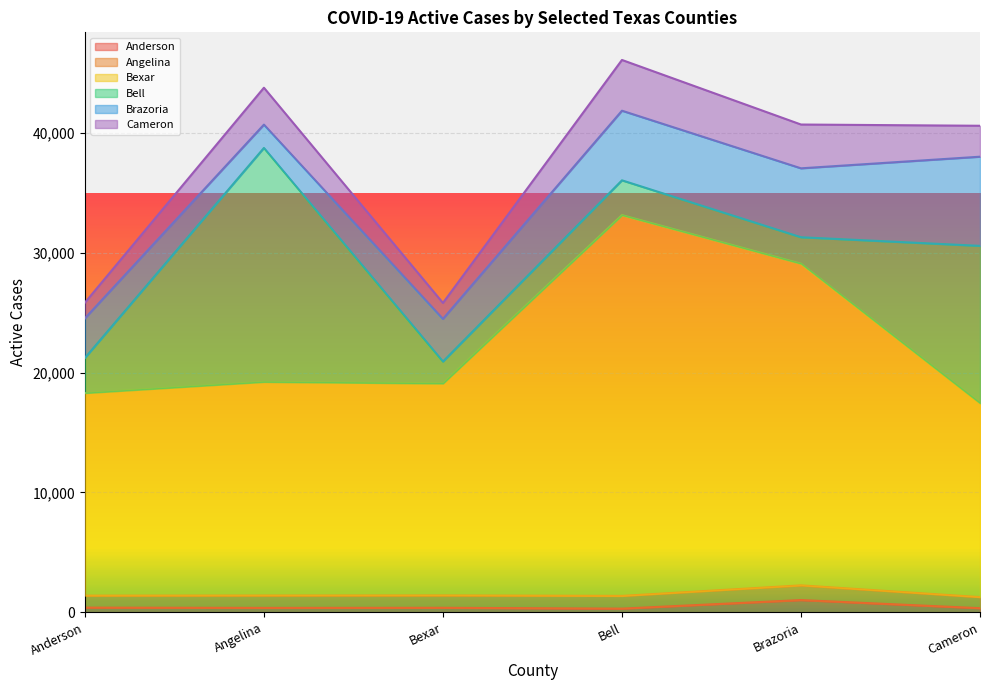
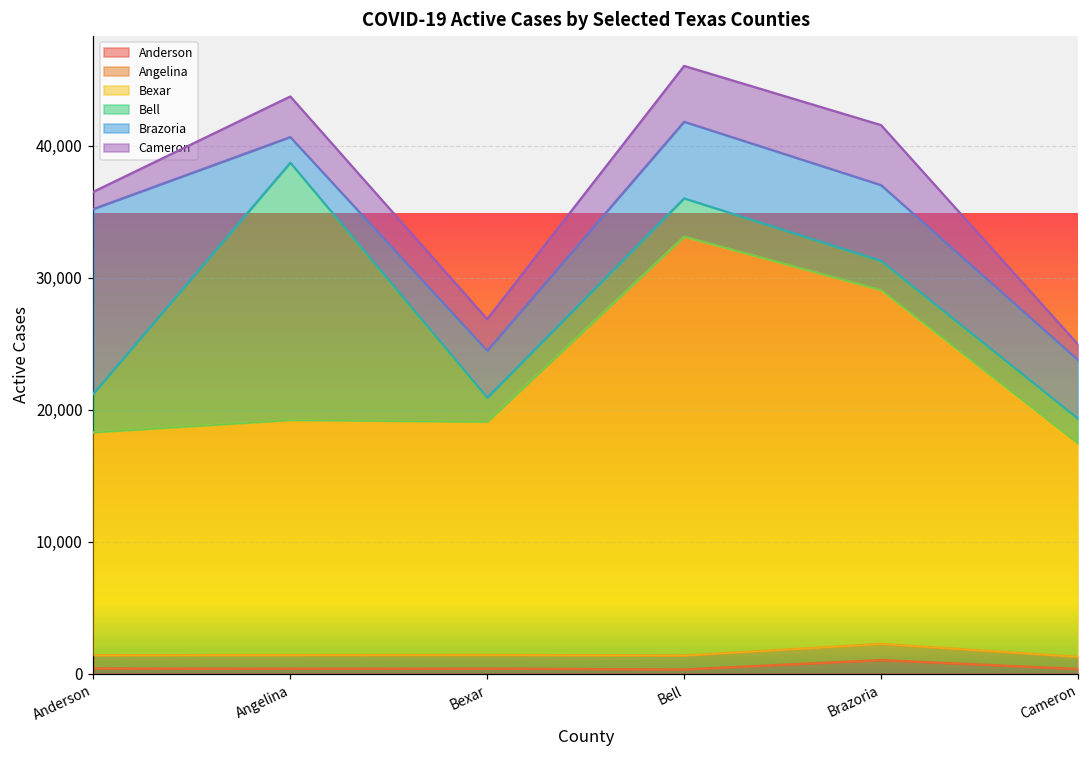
Brazoria, Anderson: 3,300 -> 14,000
Cameron, Bexar: 1,300 -> 2,400
Cameron, Brazoria: 3,700 -> 4,500
Bell, Cameron: 13,100 -> 1,900
Brazoria, Cameron: 7,400 -> 4,500
Cameron, Cameron: 2,600 -> 1,200
